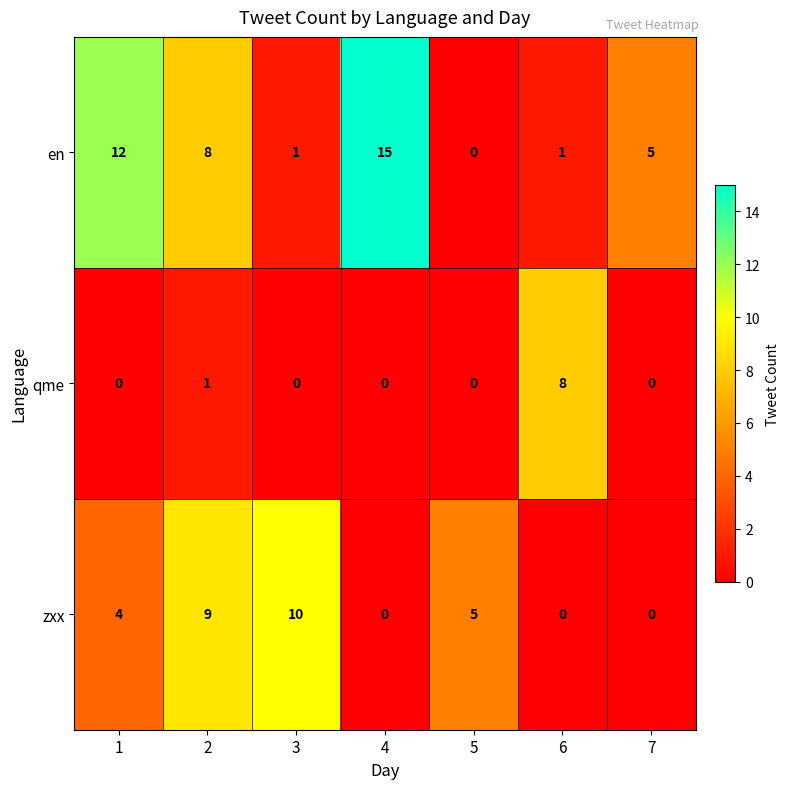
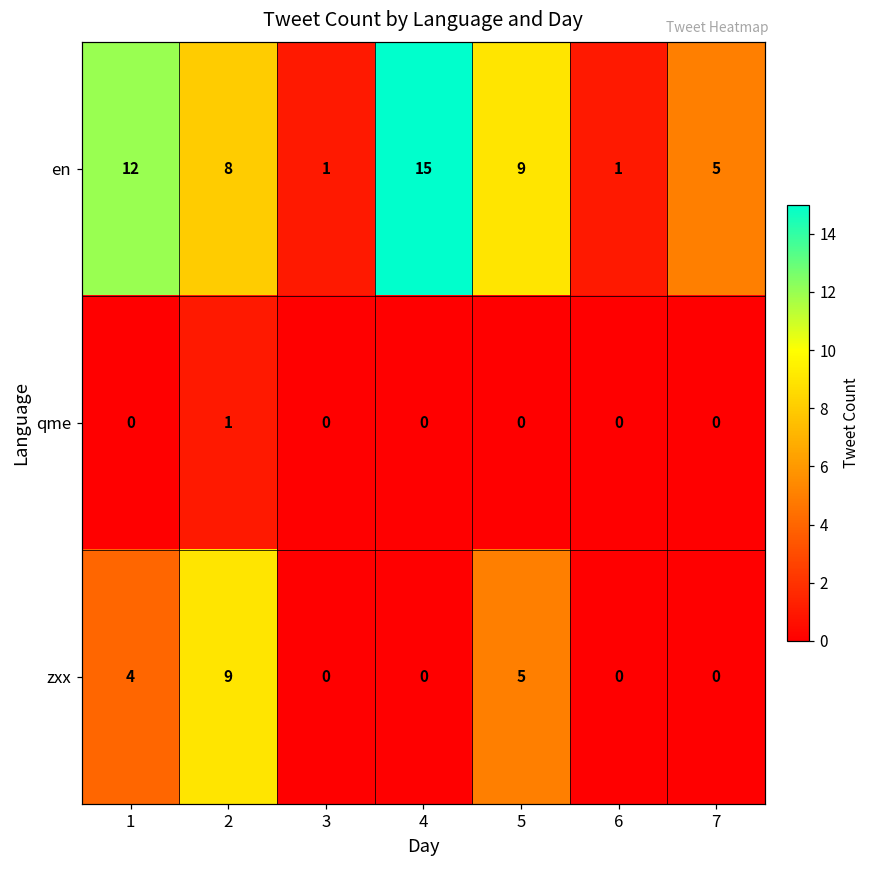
en, 5: 0 -> 9
qme, 6: 8 -> 0
zxx, 3: 10 -> 0
